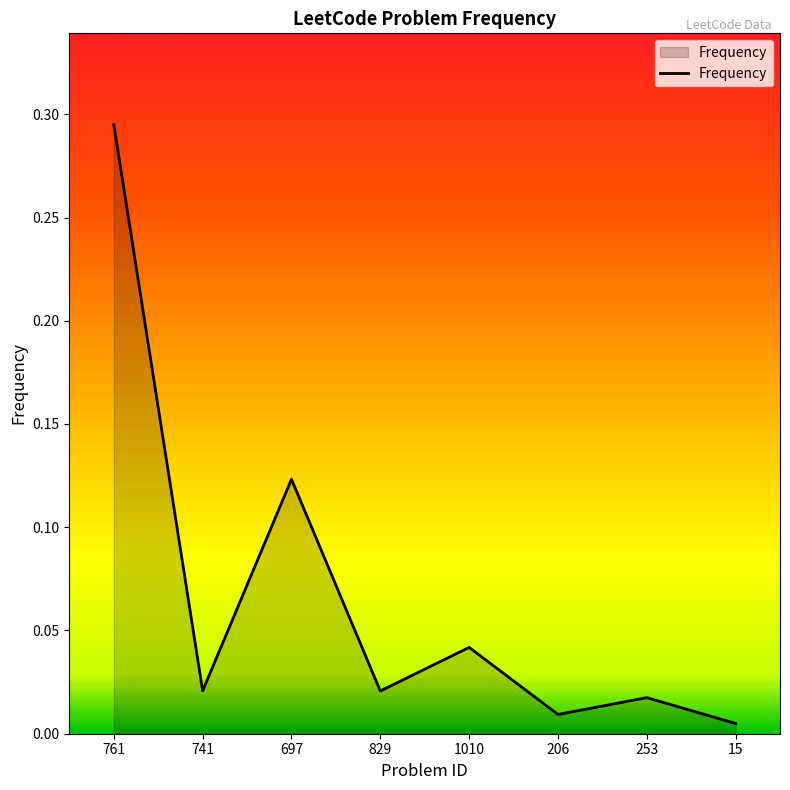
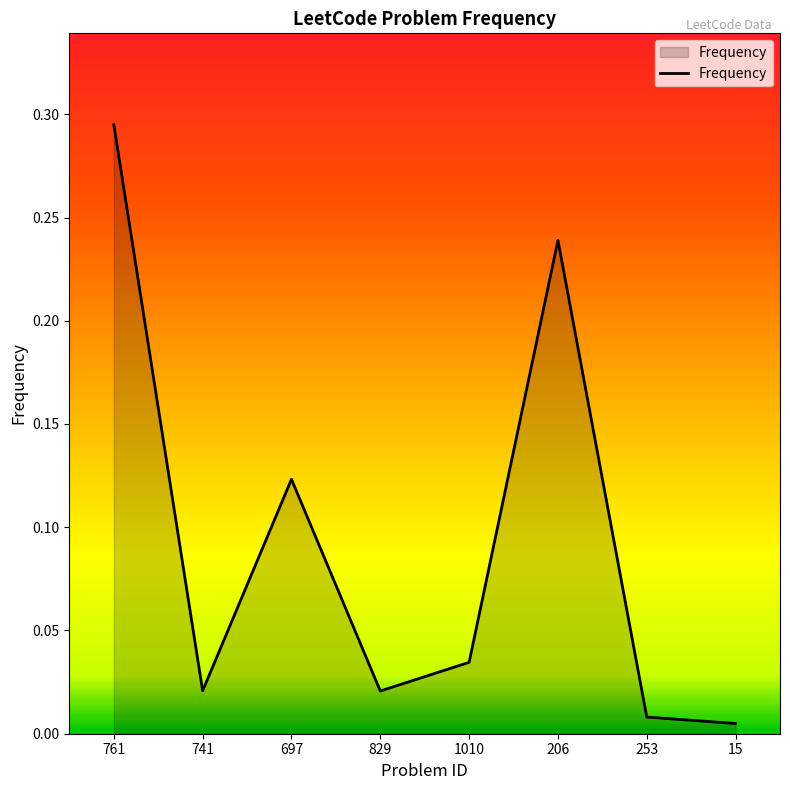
1010: 0.042 -> 0.035
206: 0.009 -> 0.239
253: 0.017 -> 0.008
